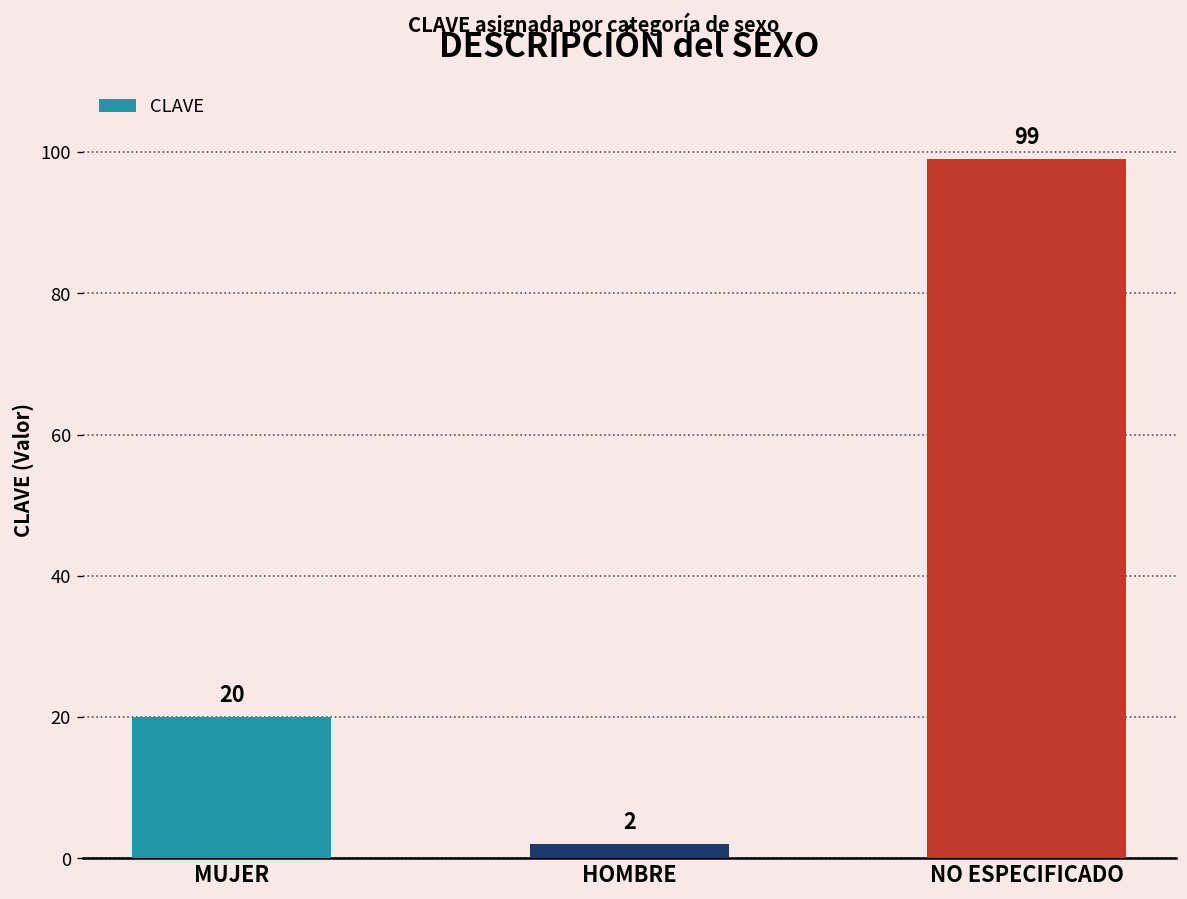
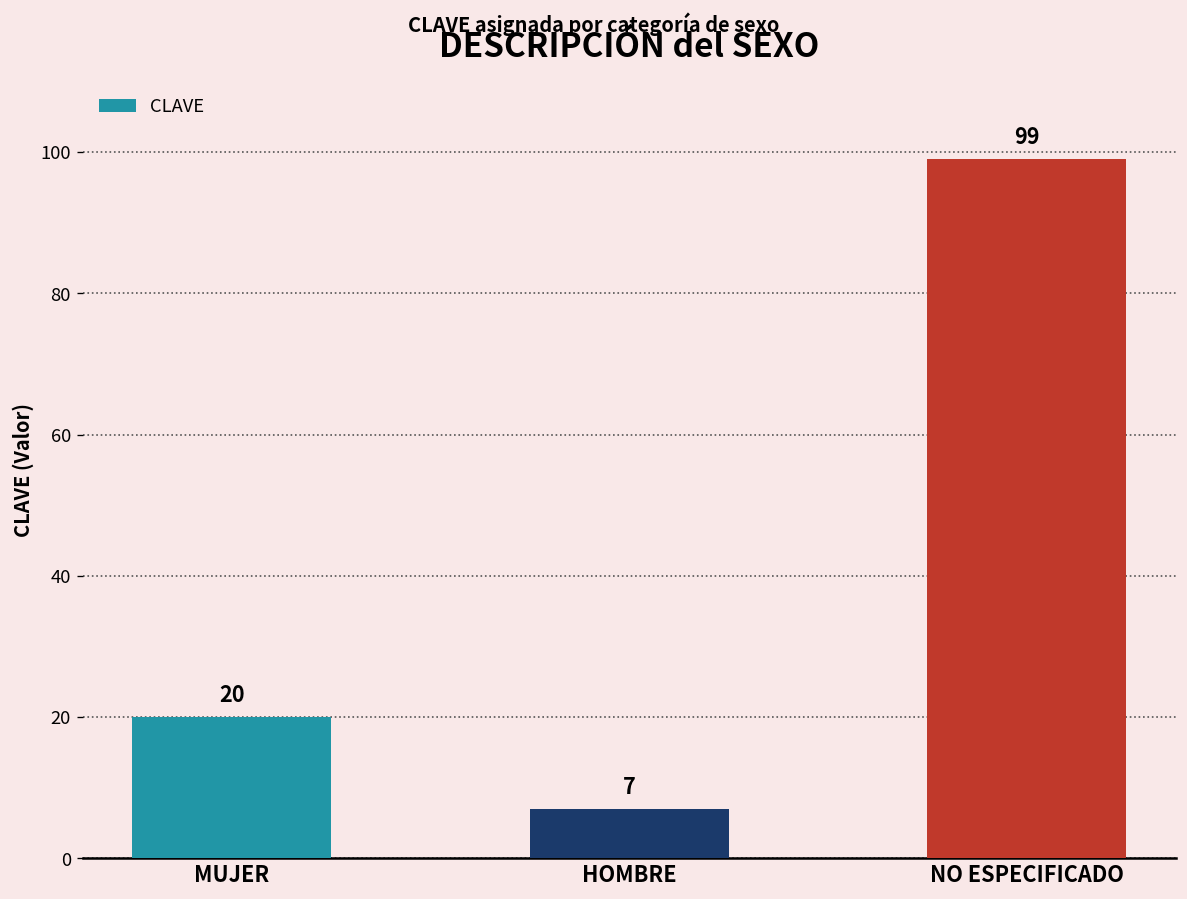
HOMBRE: 2 -> 7
